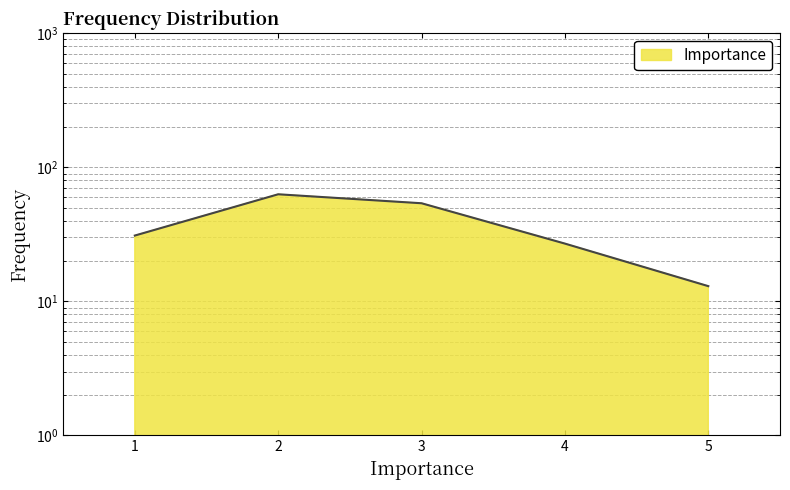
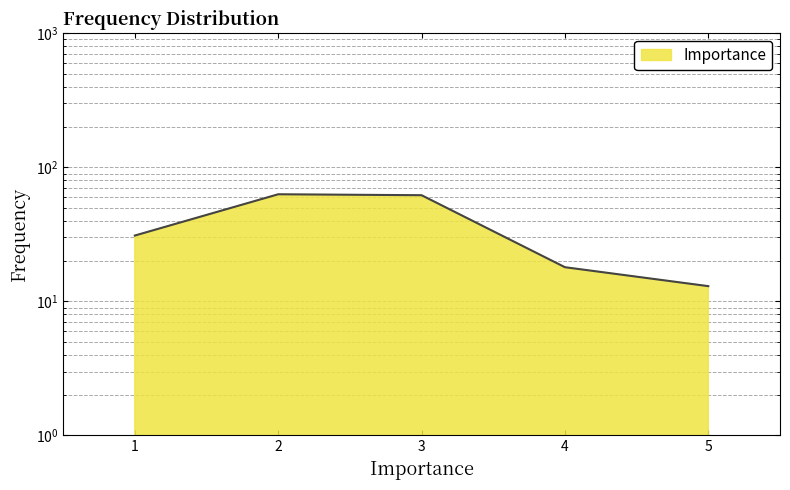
3: 54 -> 60
4: 27 -> 18
